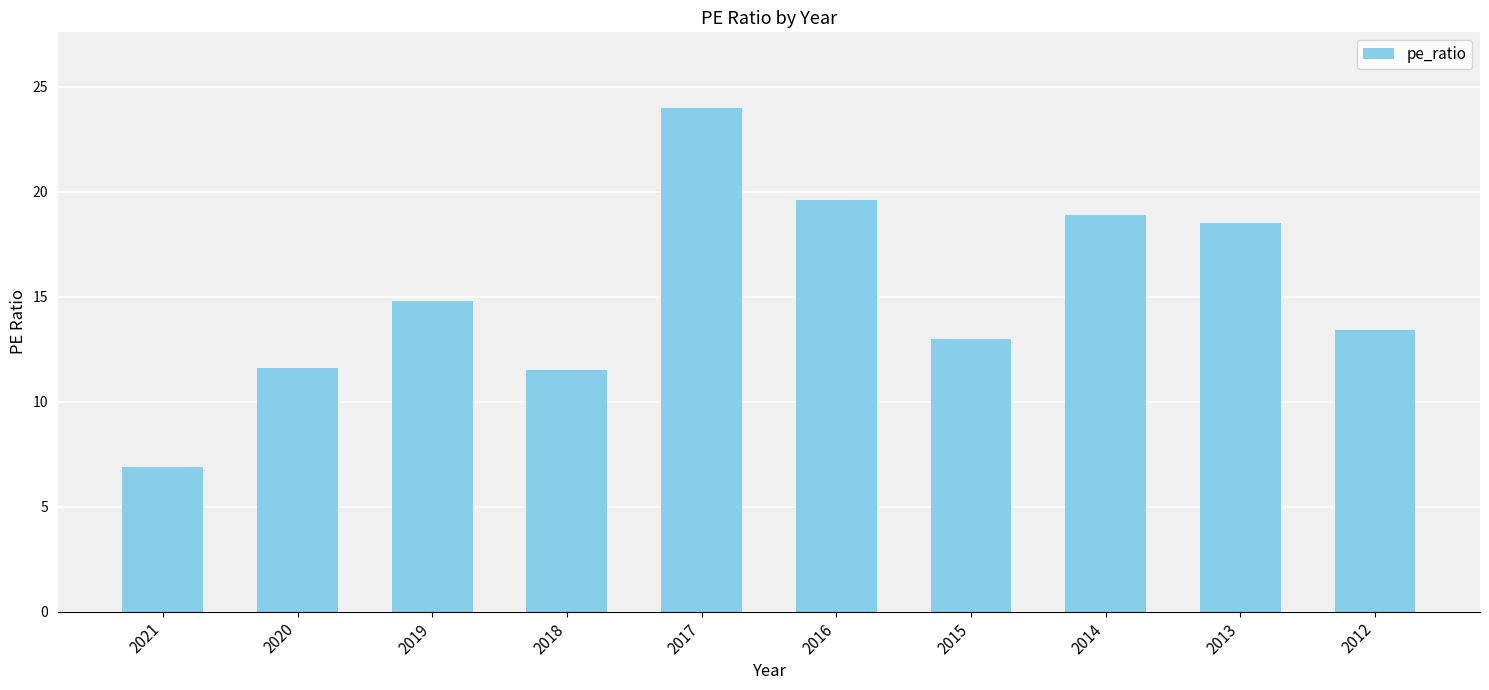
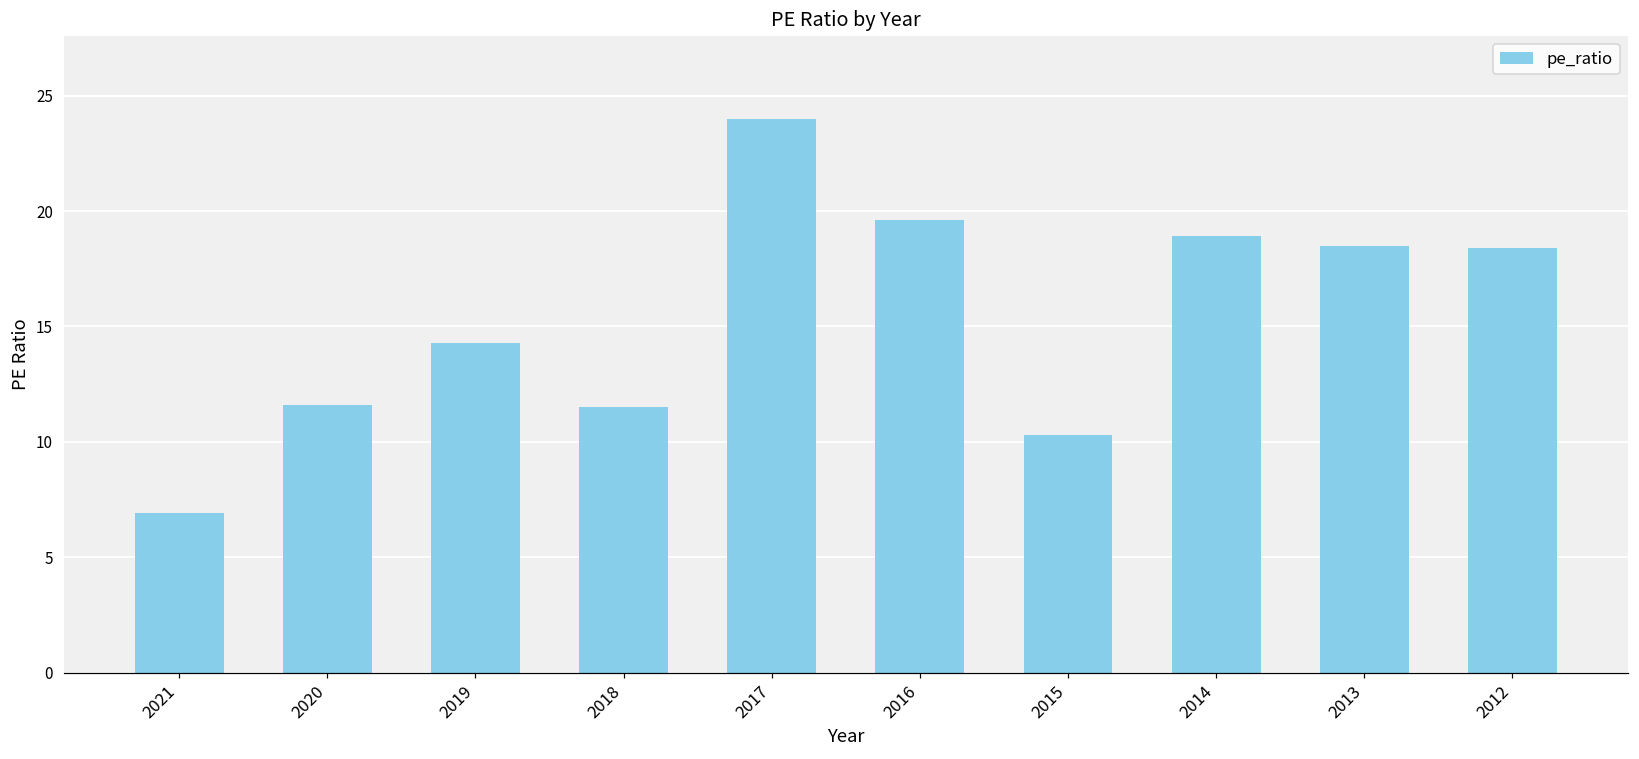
2019: 14.8 -> 14.3
2015: 13.0 -> 10.3
2012: 13.4 -> 18.4
